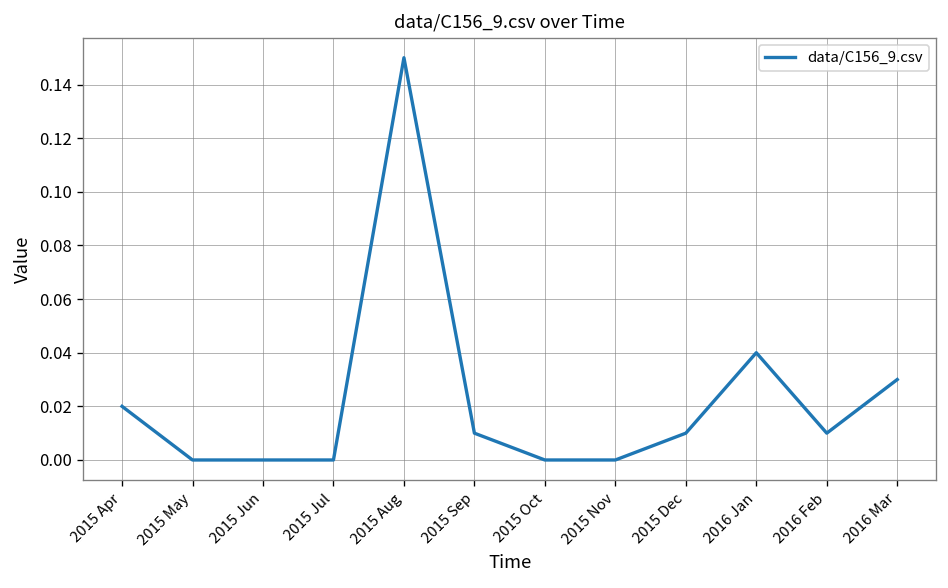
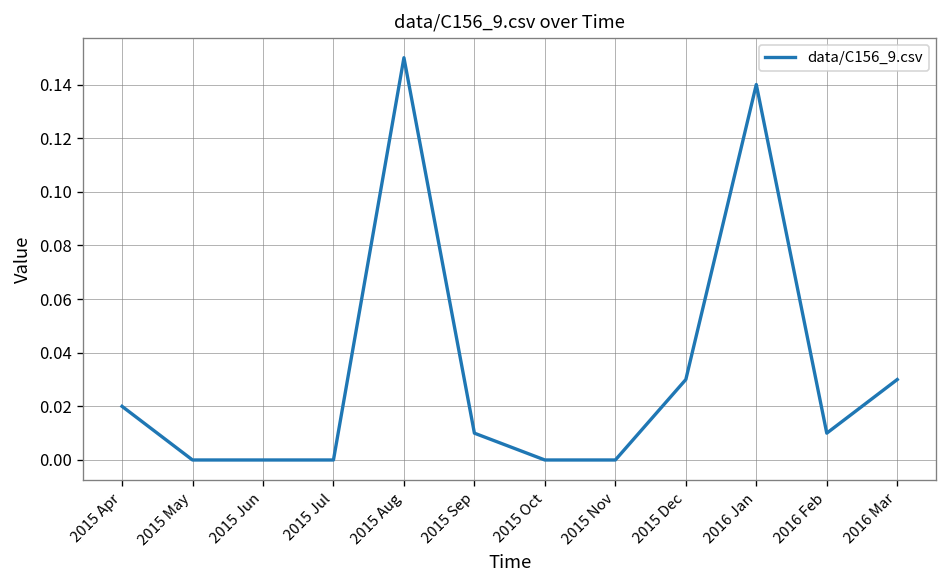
2015 Dec: 0.01 -> 0.03
2016 Jan: 0.04 -> 0.14
